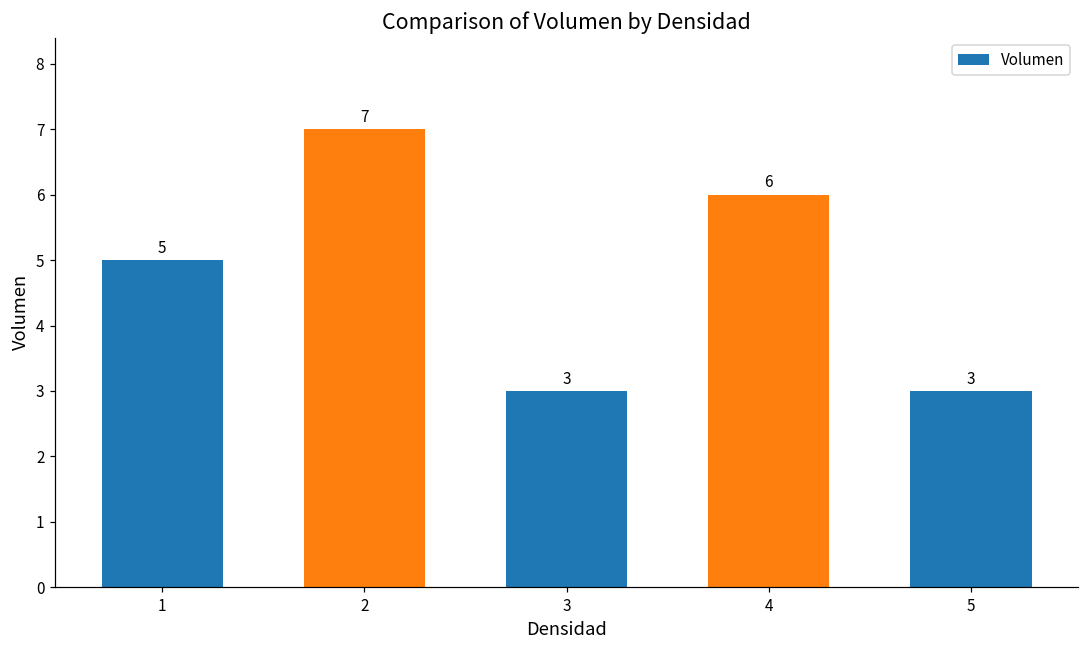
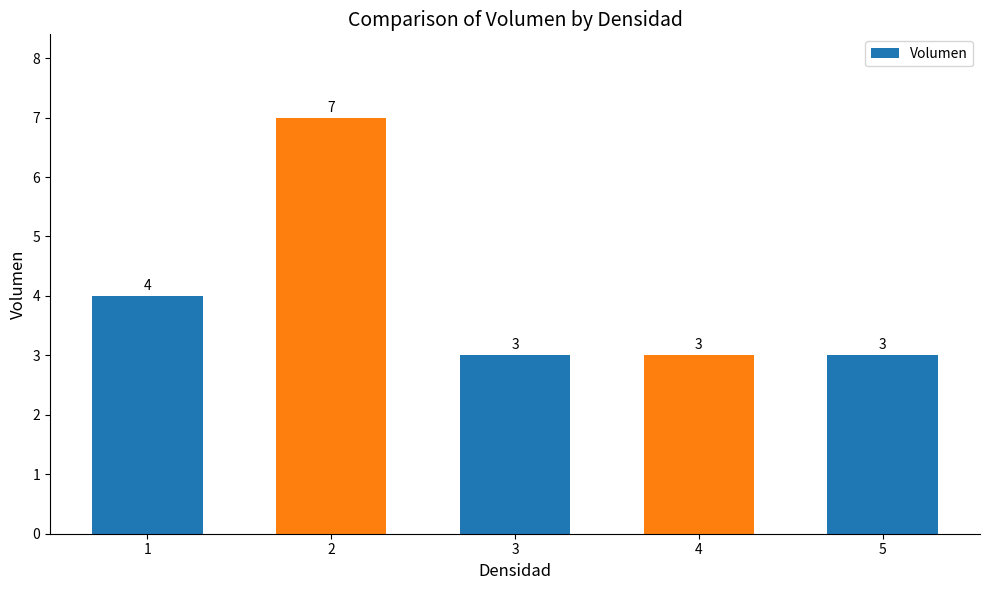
1: 5 -> 4
4: 6 -> 3
